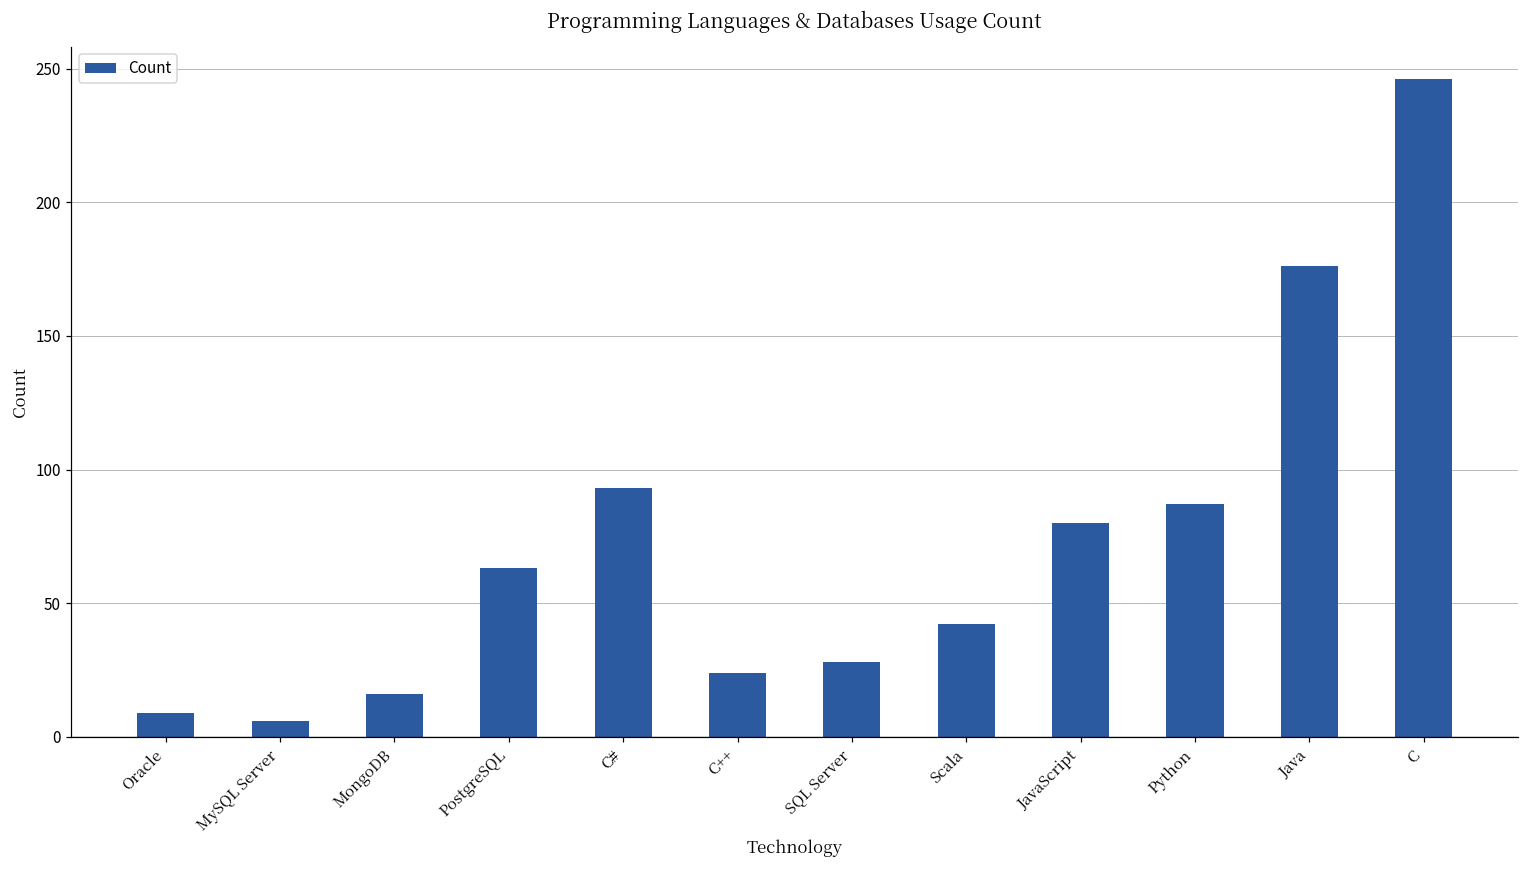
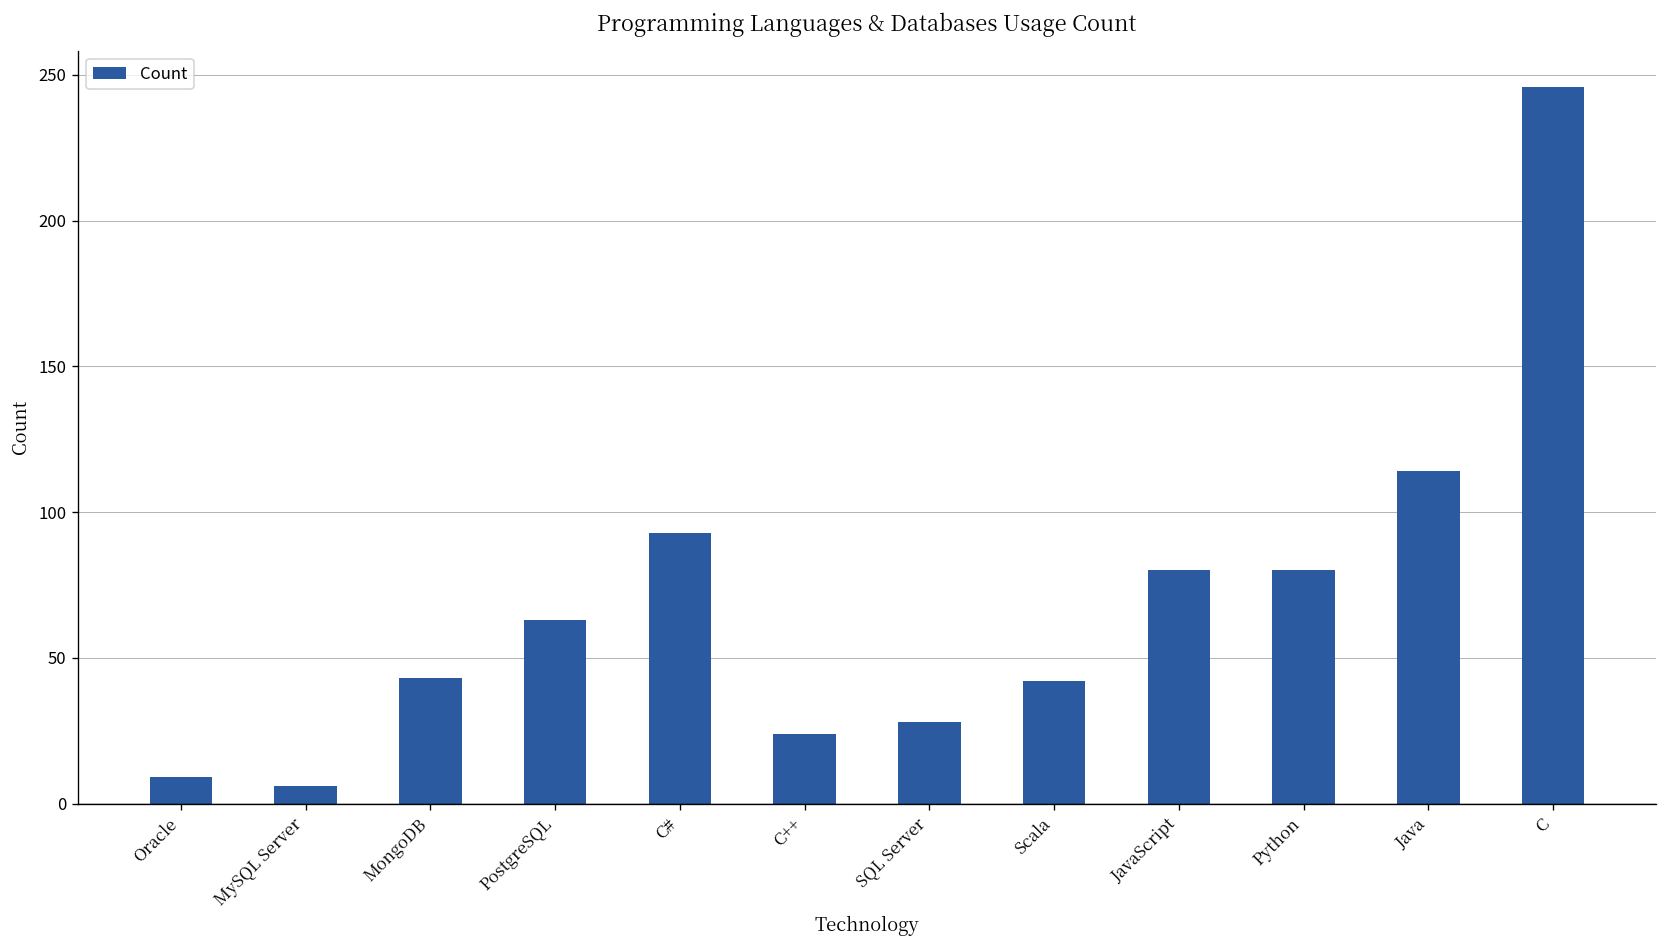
MongoDB: 16 -> 43
Python: 87 -> 80
Java: 176 -> 114
